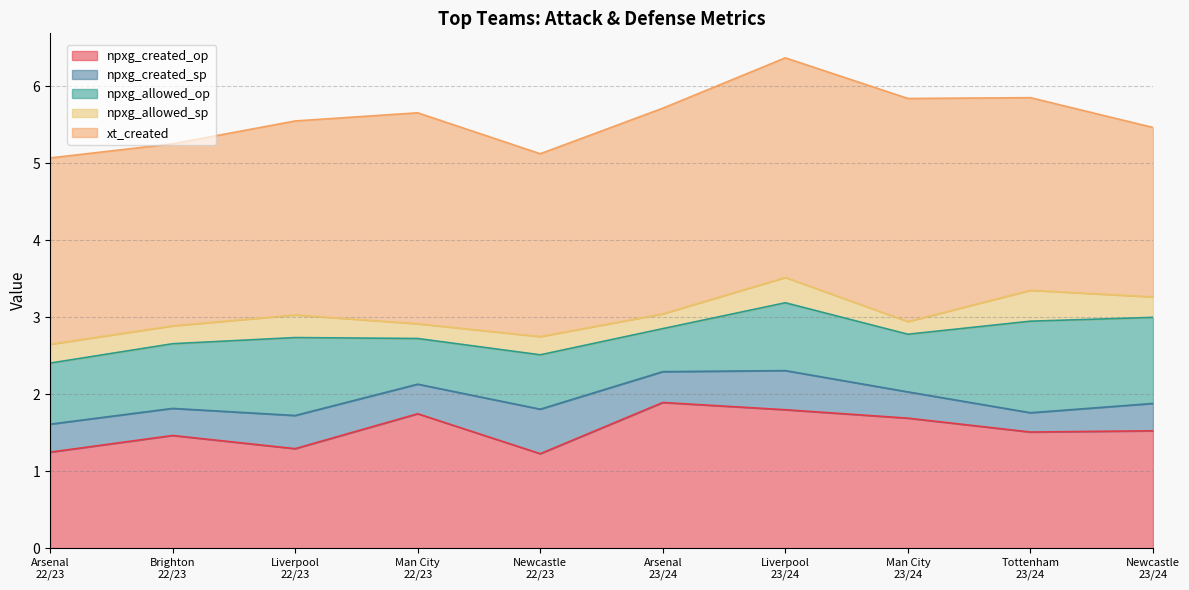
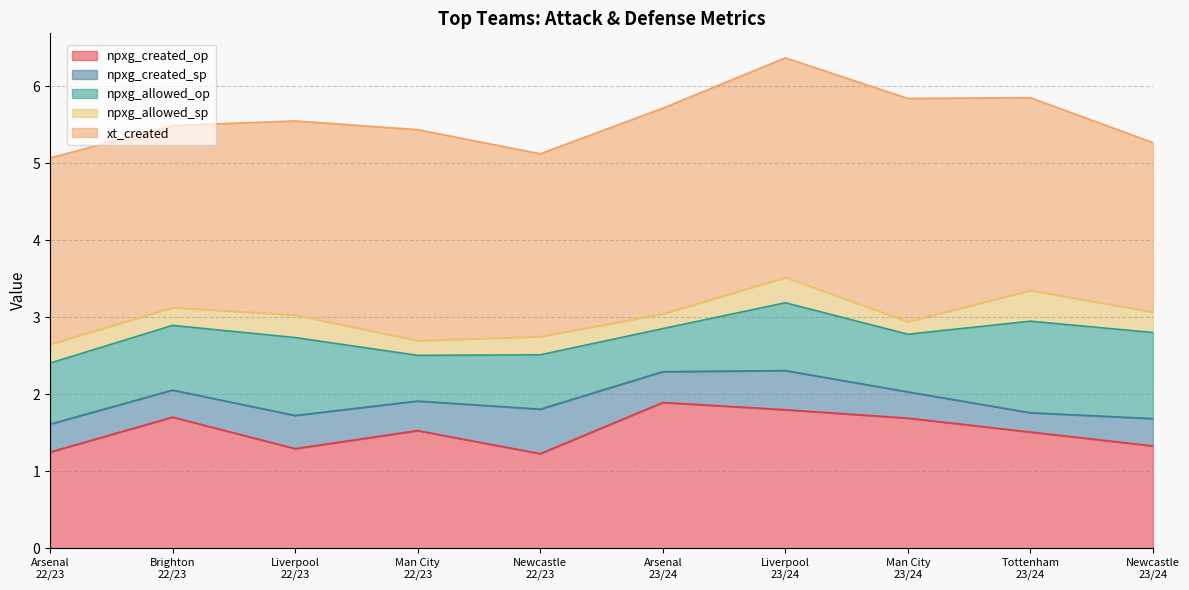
npxg_created_op, Brighton 22/23: 1.5 -> 1.7
npxg_created_op, Man City 22/23: 1.7 -> 1.5
npxg_created_op, Newcastle 23/24: 1.5 -> 1.3
